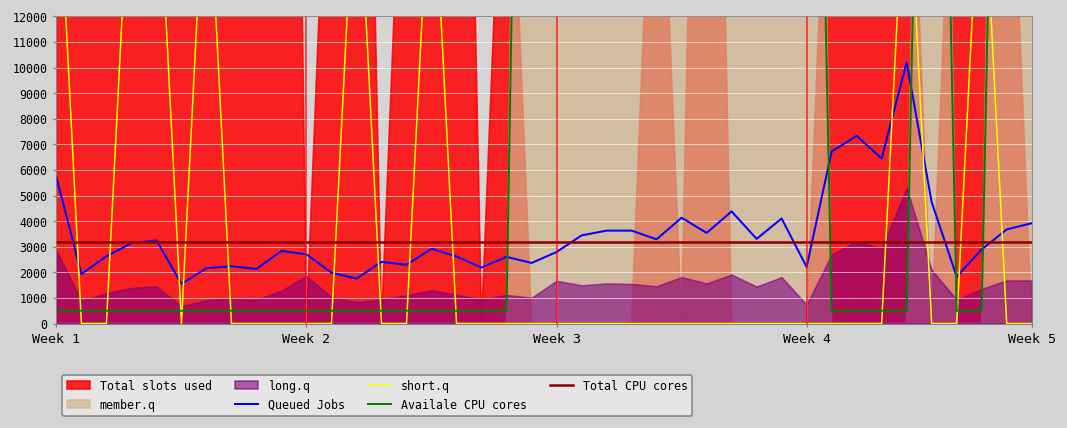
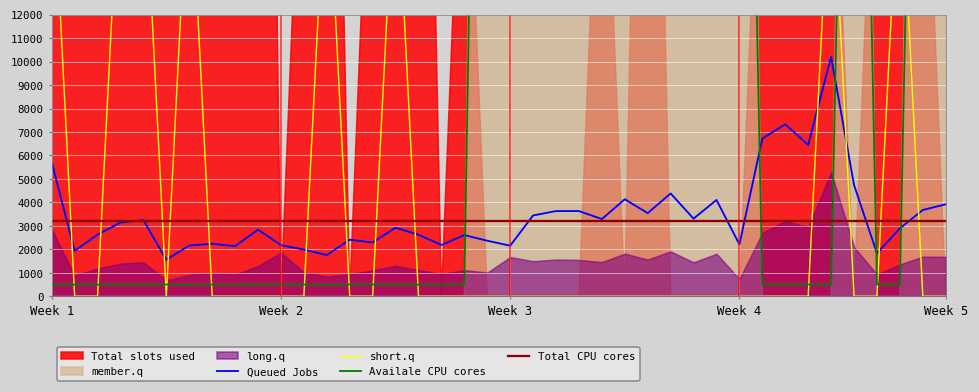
Queued Jobs, Week 2: 2700 -> 2200
Queued Jobs, Week 3: 2800 -> 2200
